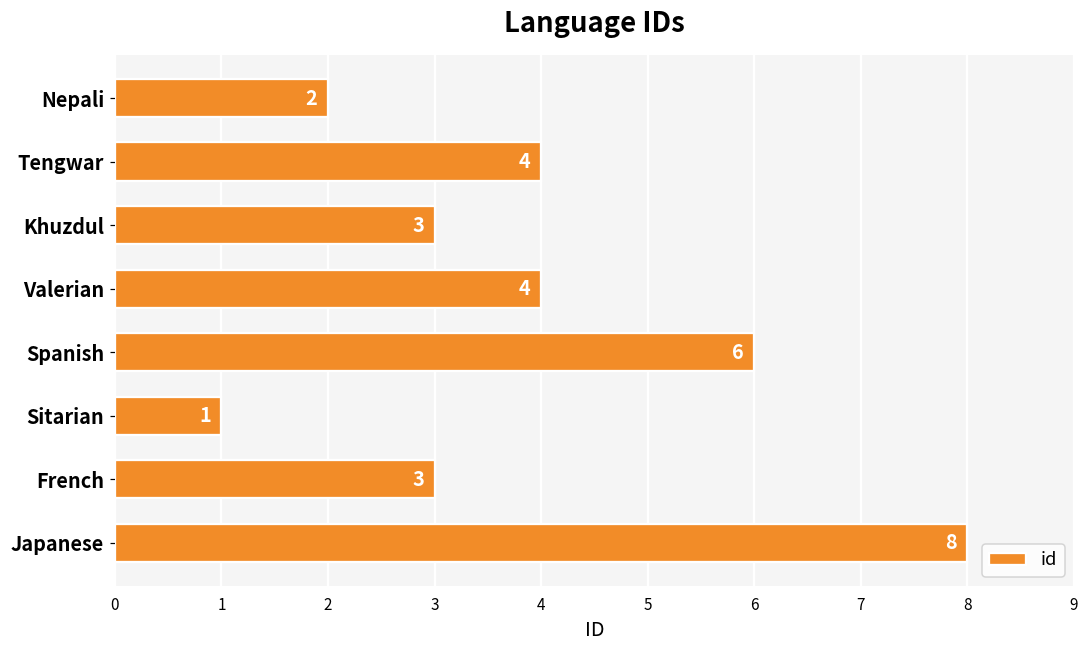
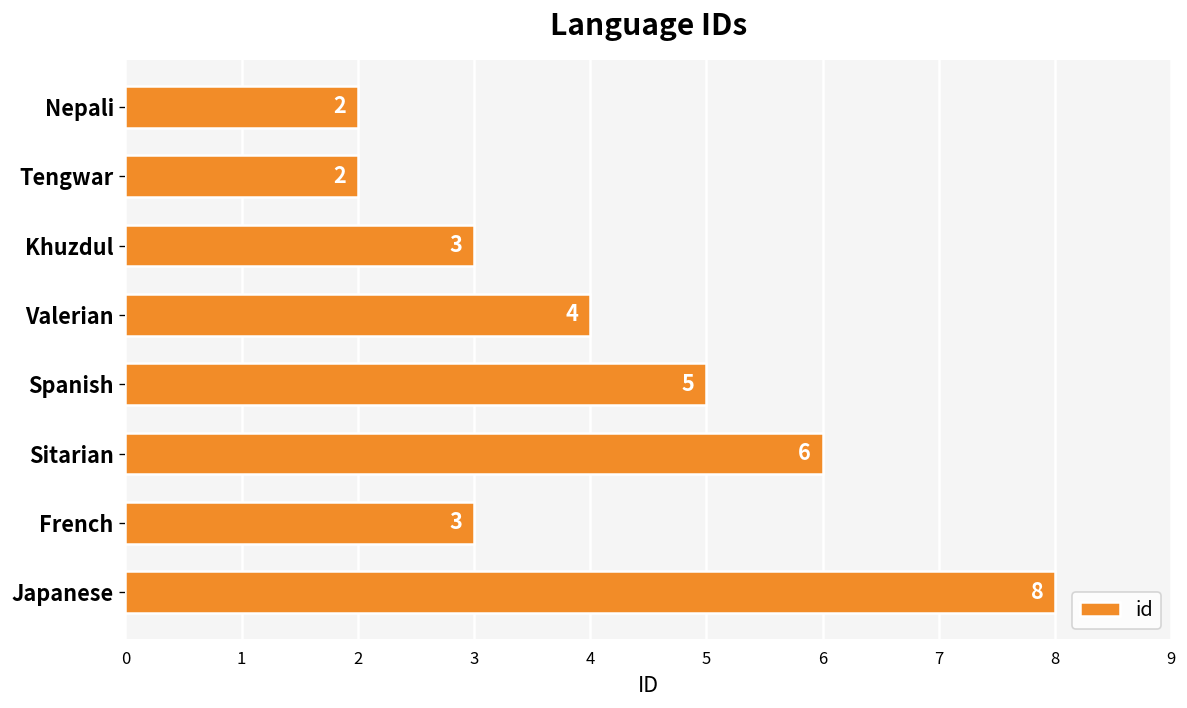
Tengwar: 4 -> 2
Spanish: 6 -> 5
Sitarian: 1 -> 6
